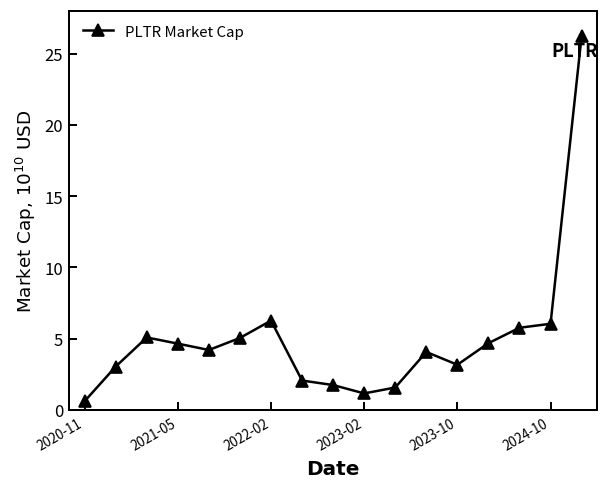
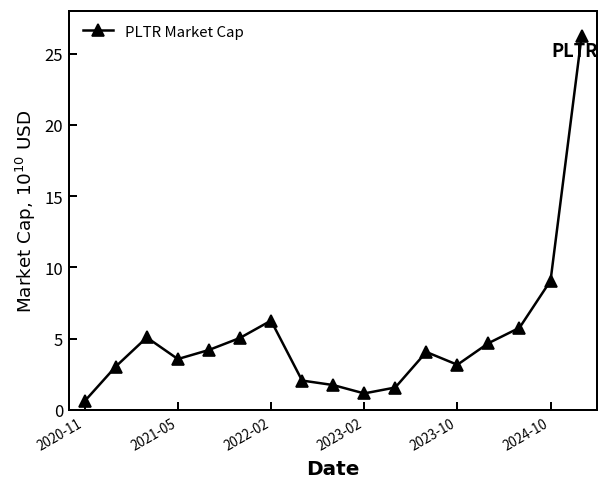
2021-05: 4.6 -> 3.6
2024-10: 6.0 -> 9.1
